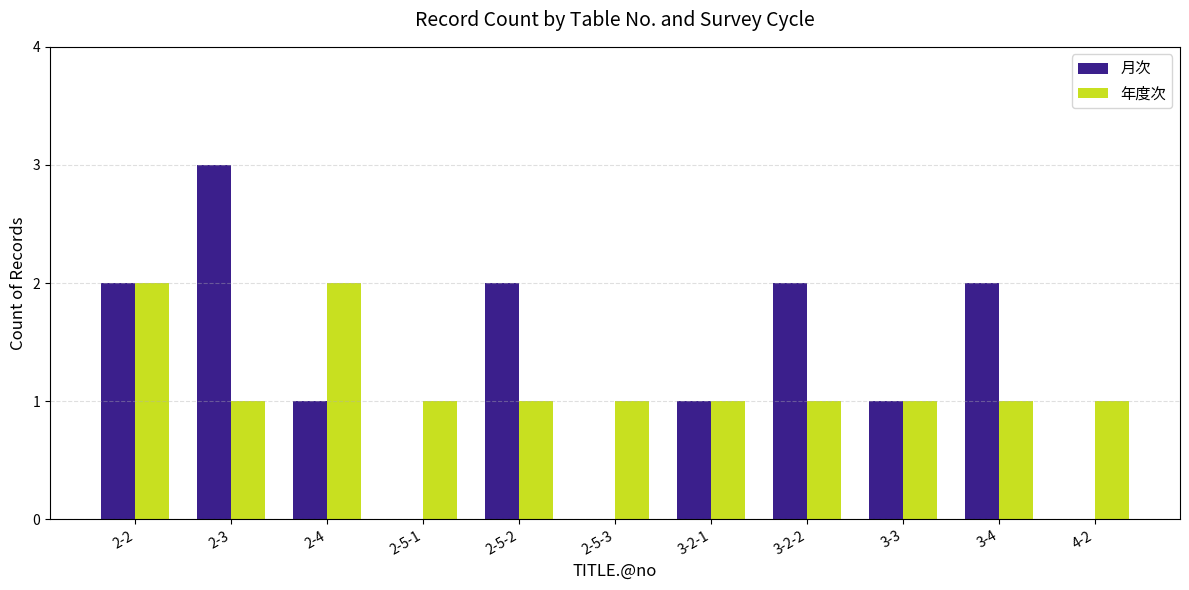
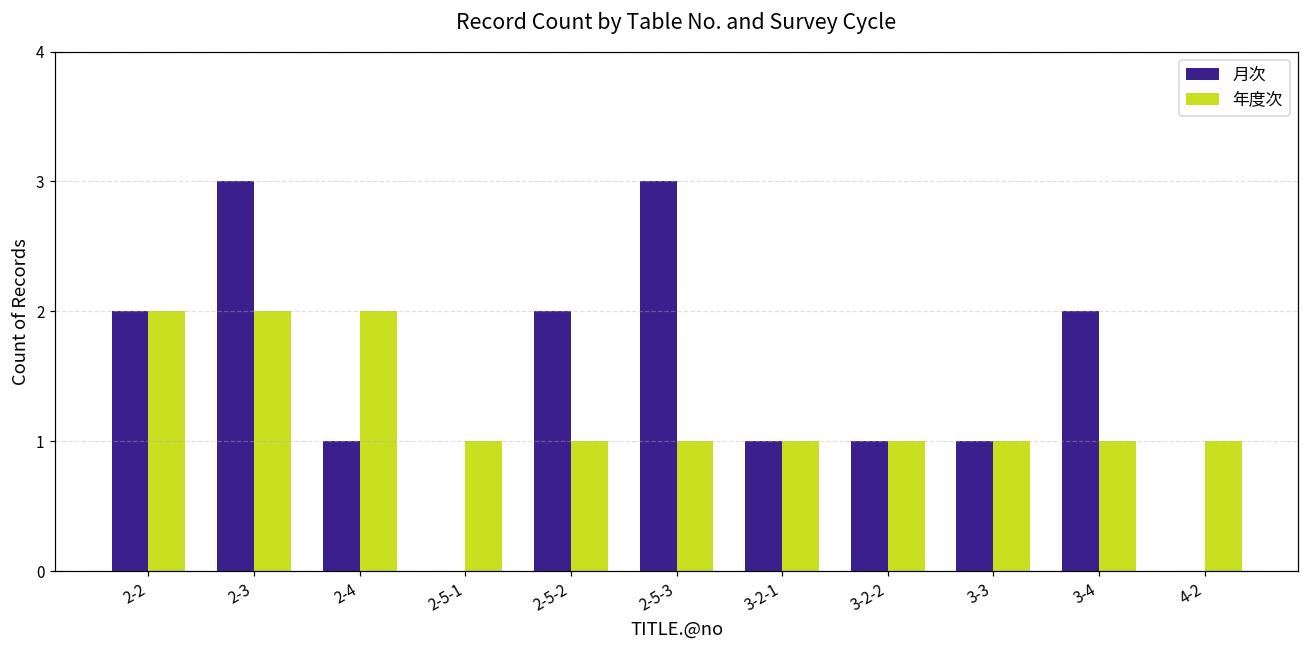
年度次, 2-3: 1 -> 2
月次, 2-5-3: 0 -> 3
月次, 3-2-2: 2 -> 1
